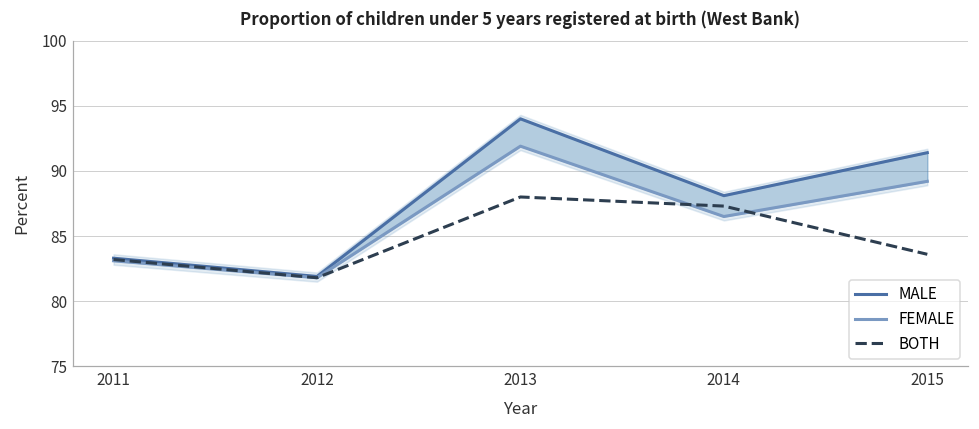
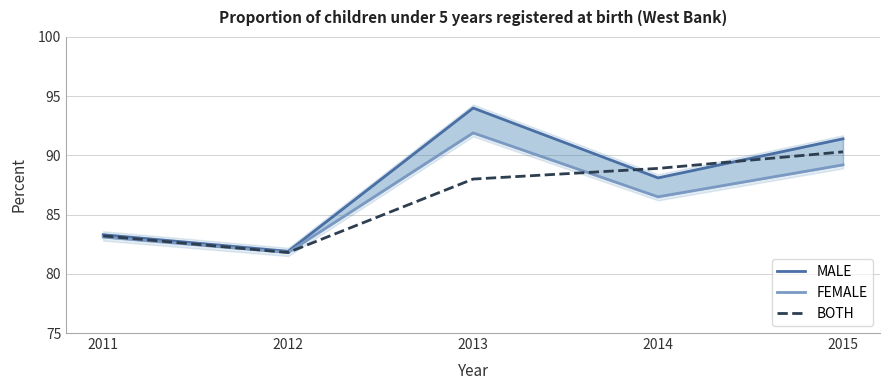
BOTH, 2014: 87.3 -> 88.9
BOTH, 2015: 83.6 -> 90.3
